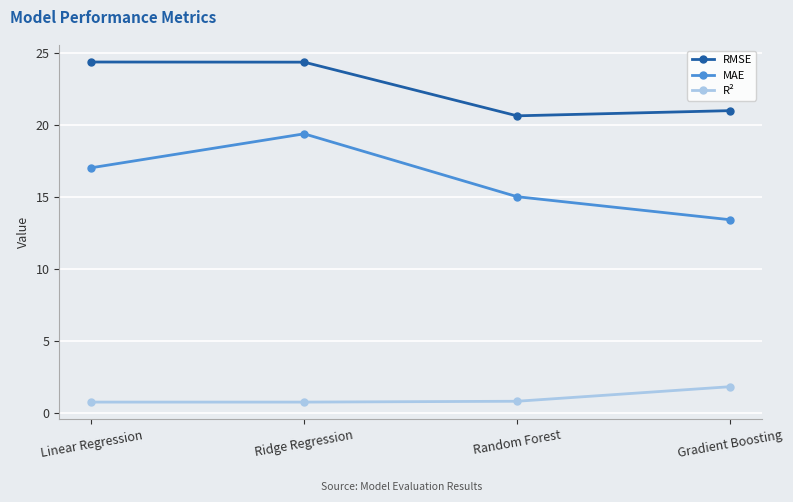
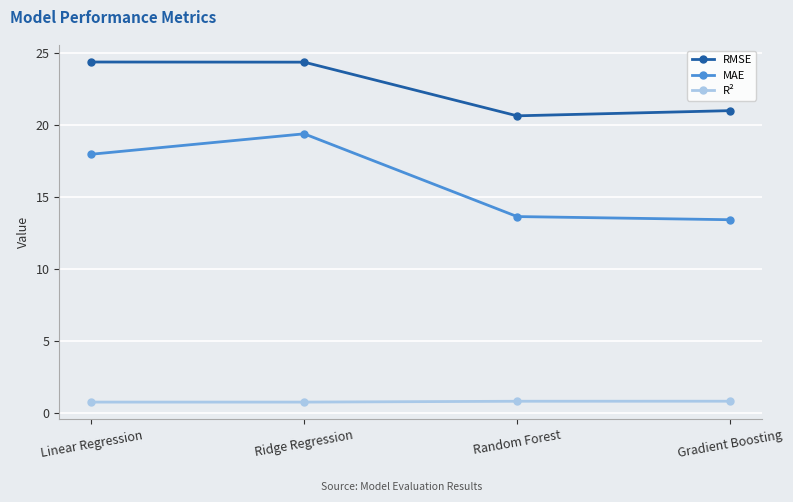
MAE, Linear Regression: 17.0 -> 18.0
MAE, Random Forest: 15.0 -> 13.7
R², Gradient Boosting: 1.8 -> 0.8
